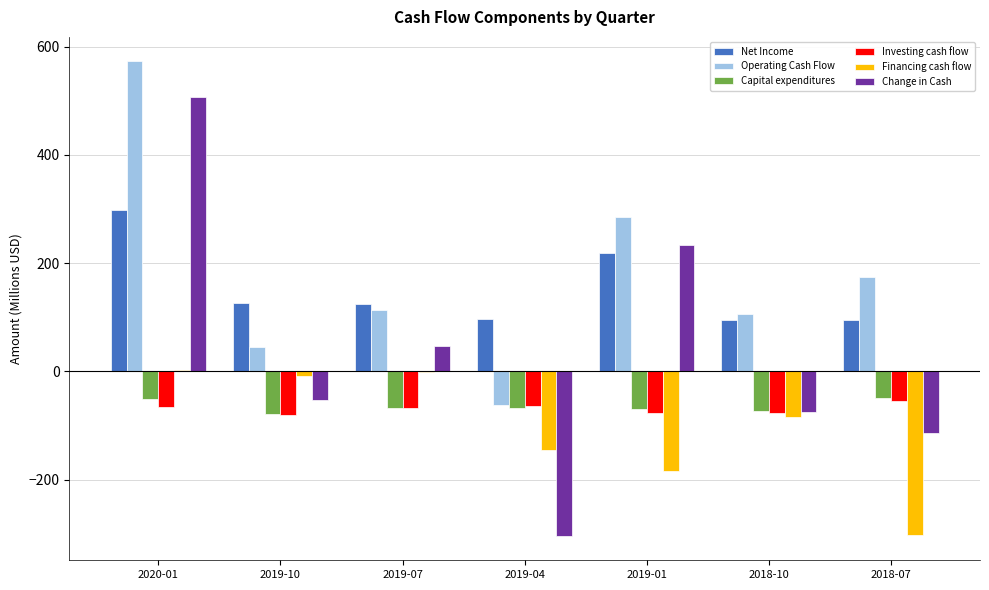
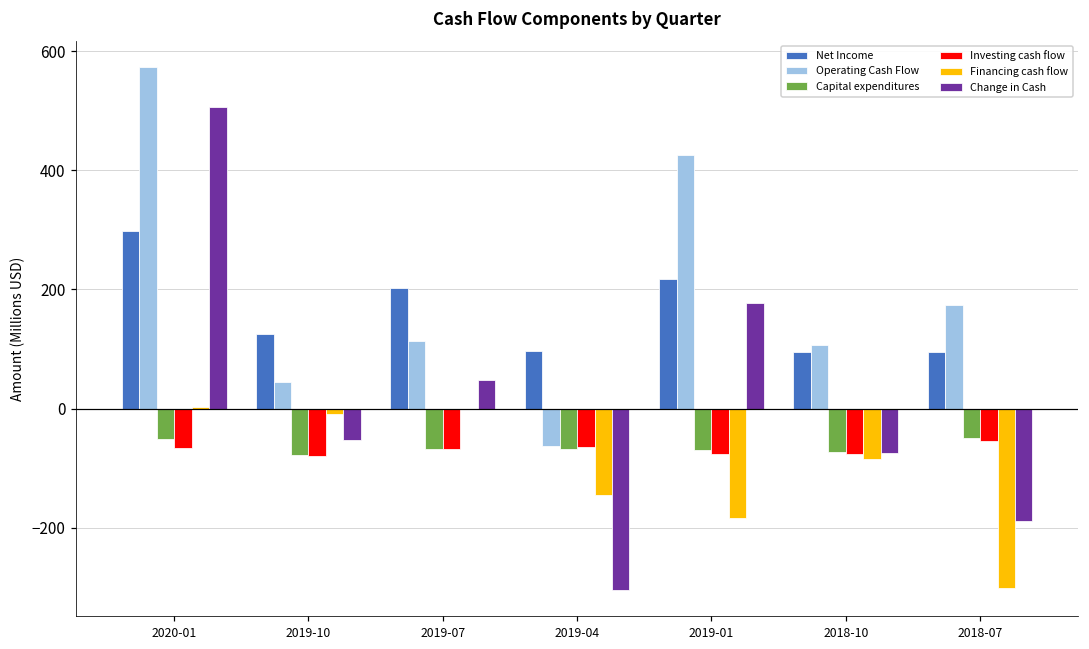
Net Income, 2019-07: 120 -> 200
Operating Cash Flow, 2019-01: 280 -> 430
Change in Cash, 2019-01: 230 -> 180
Change in Cash, 2018-07: -110 -> -190
